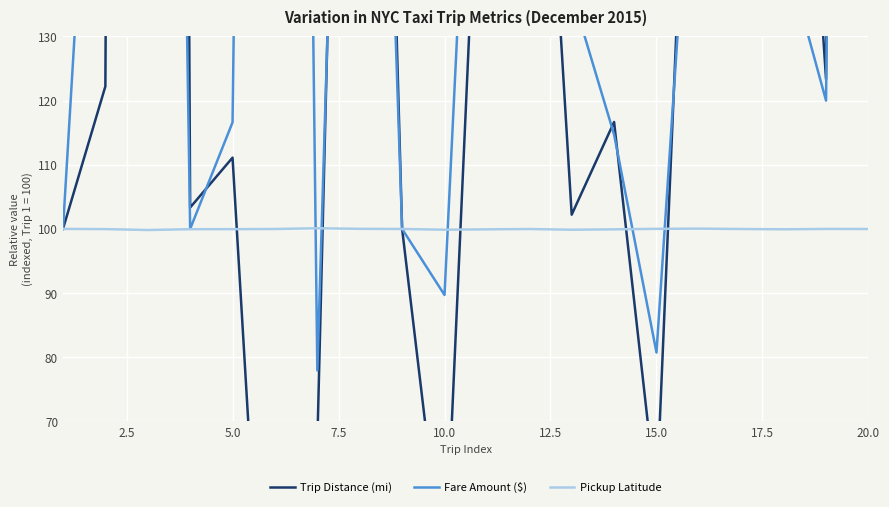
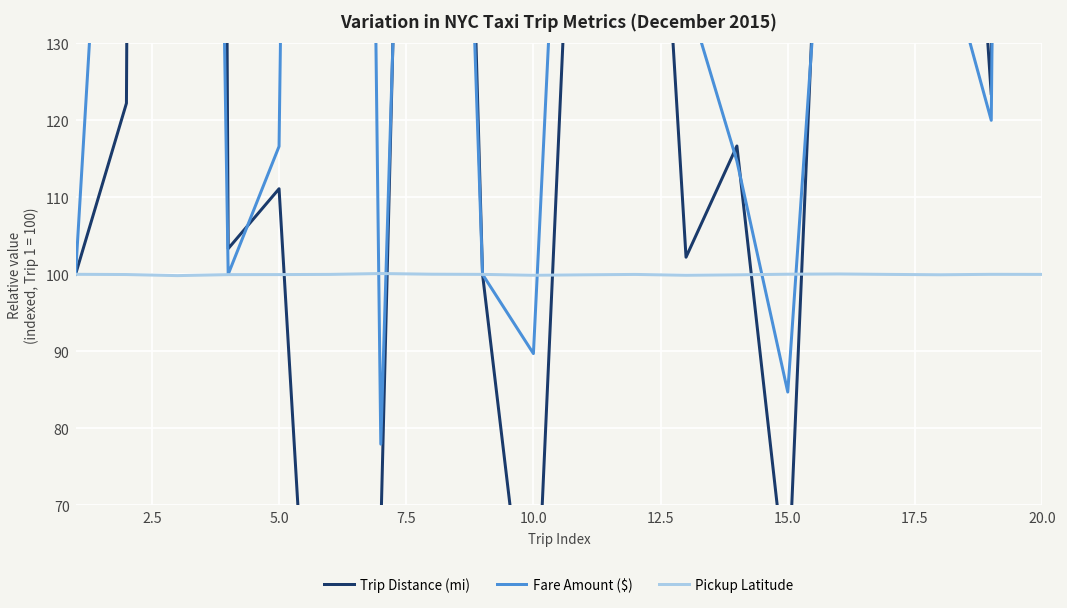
Fare Amount ($), 15.0: 81 -> 85
